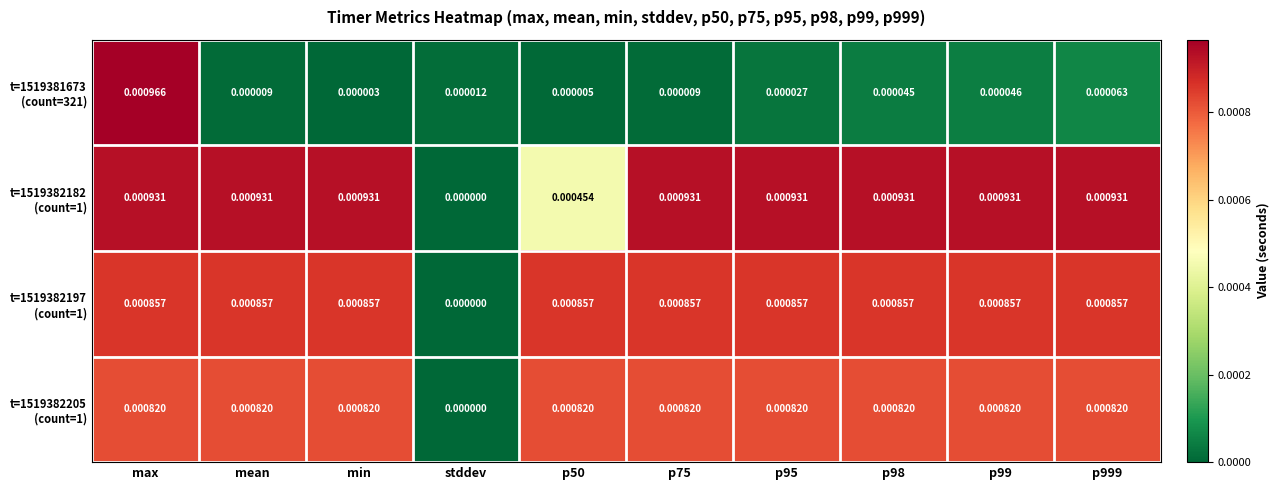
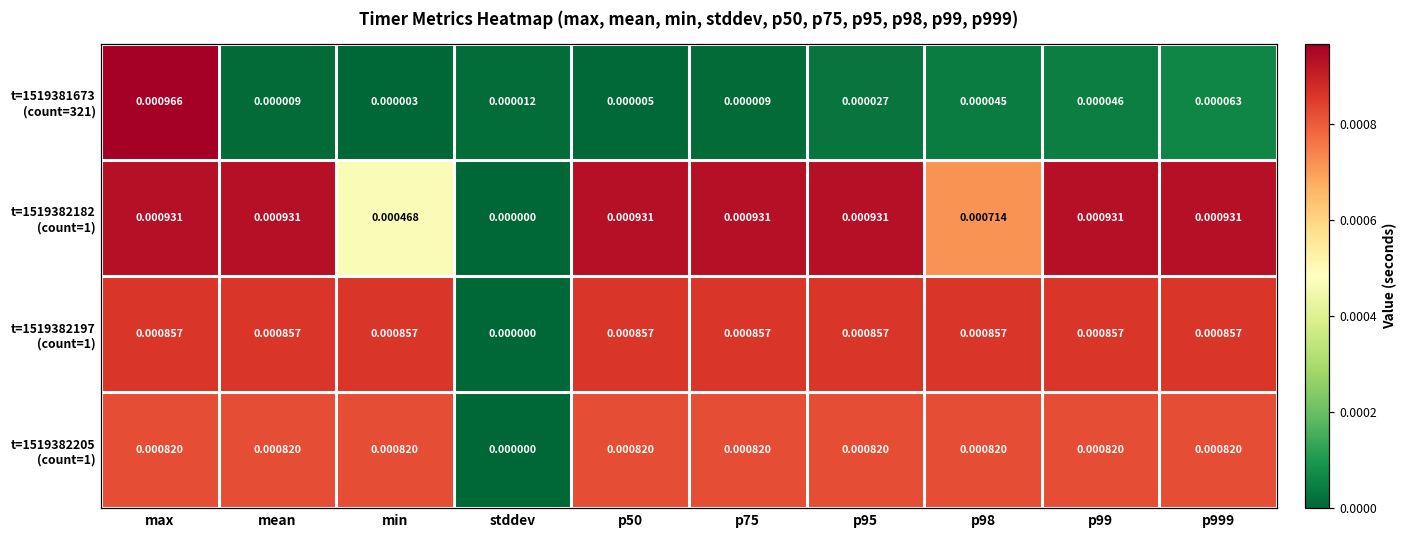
t=1519382182 (count=1), min: 0.000931 -> 0.000468
t=1519382182 (count=1), p50: 0.000454 -> 0.000931
t=1519382182 (count=1), p98: 0.000931 -> 0.000714
